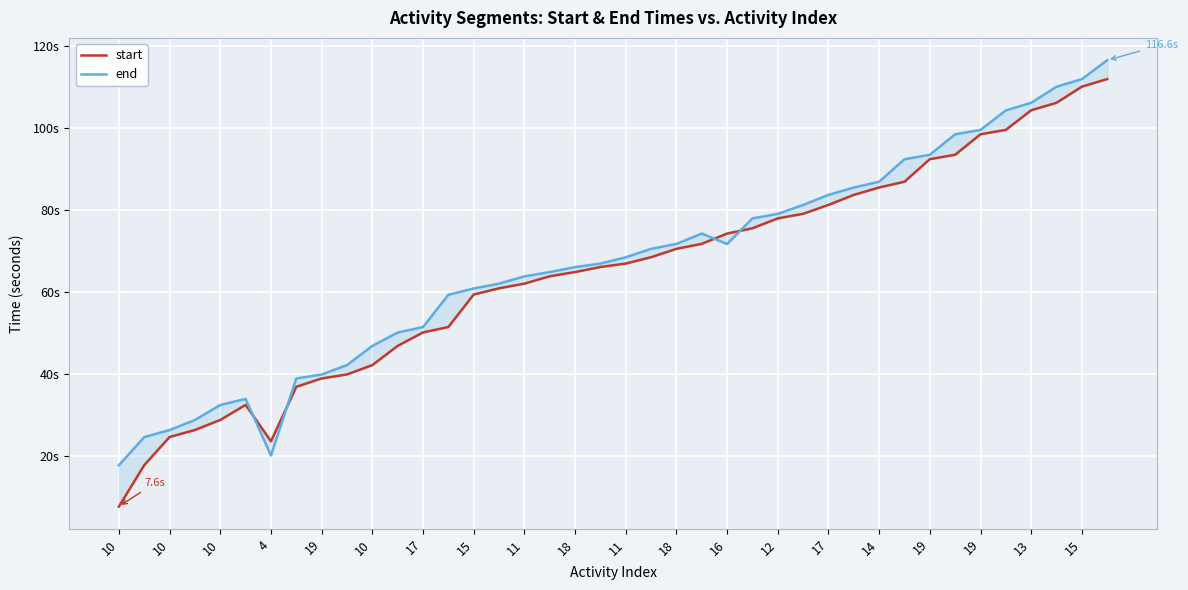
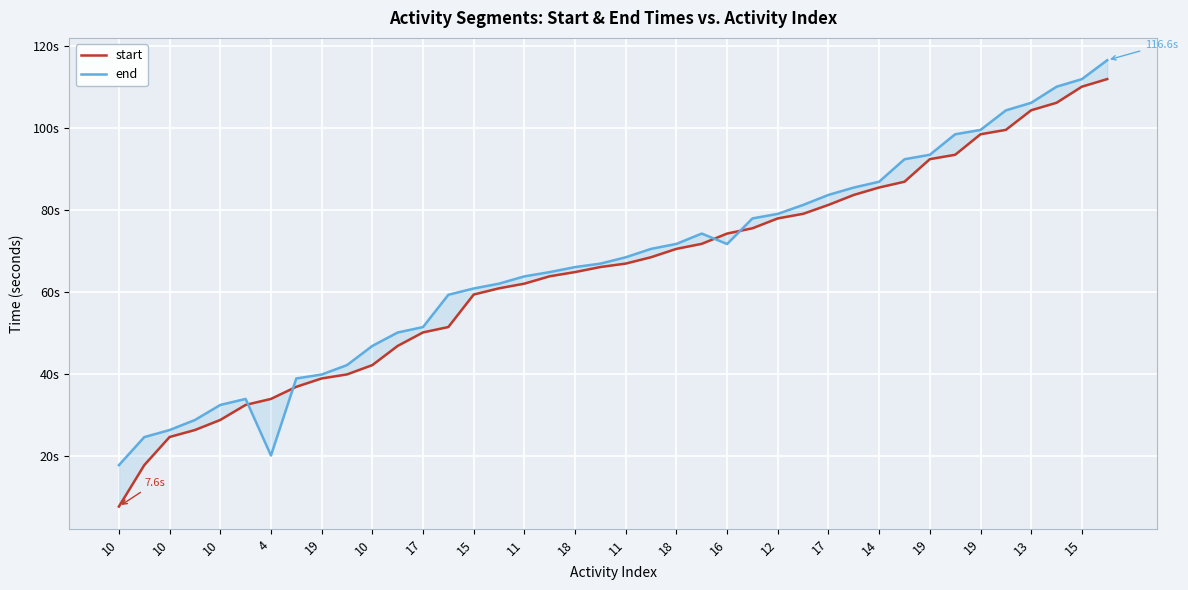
start, 4: 24s -> 34s
